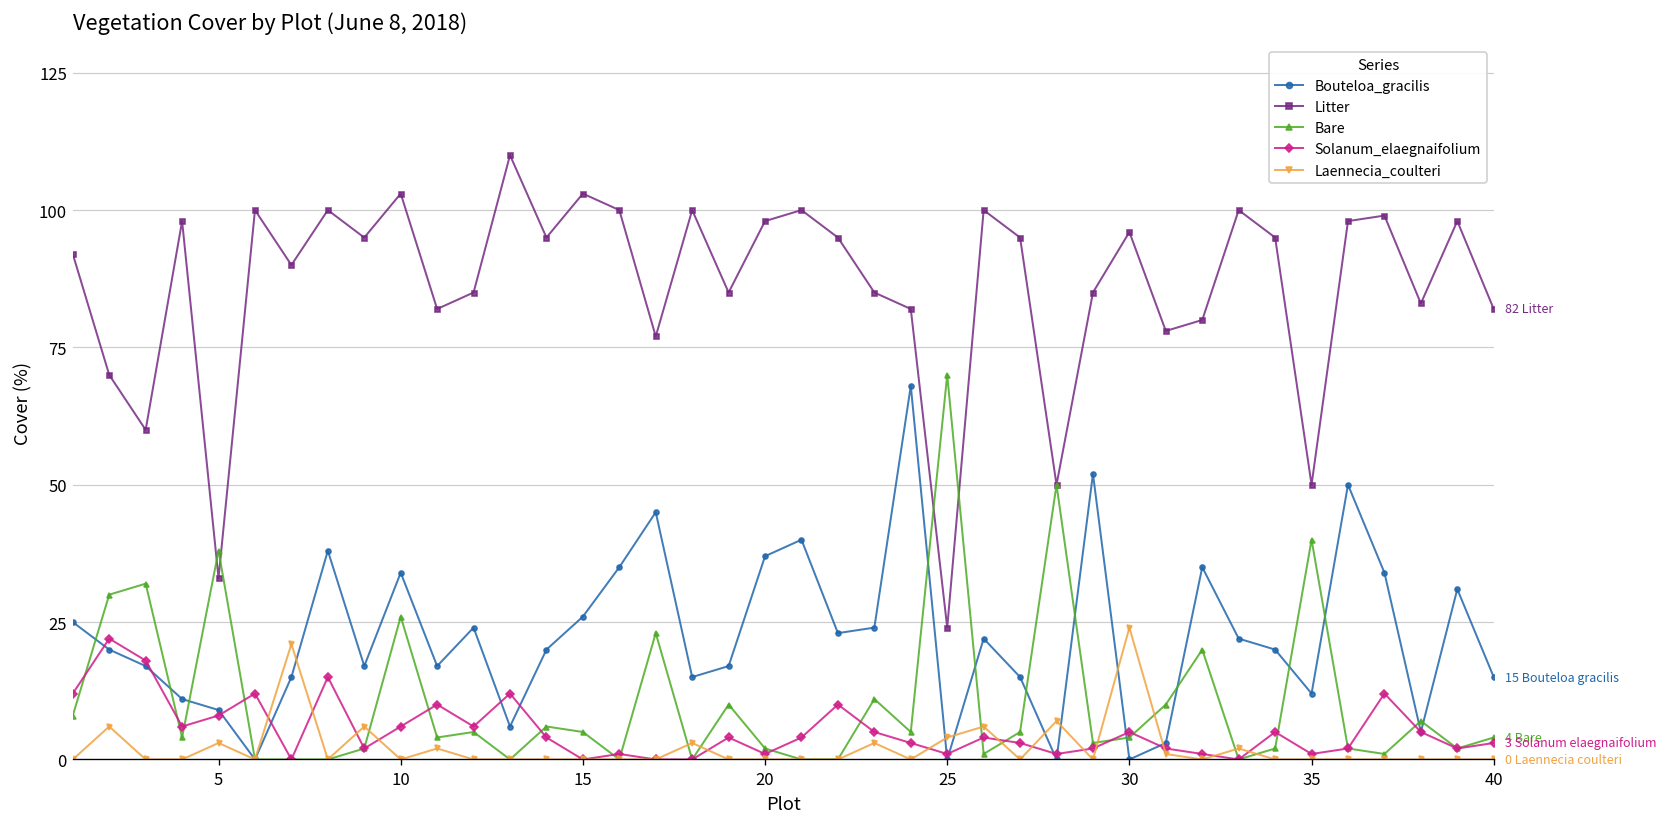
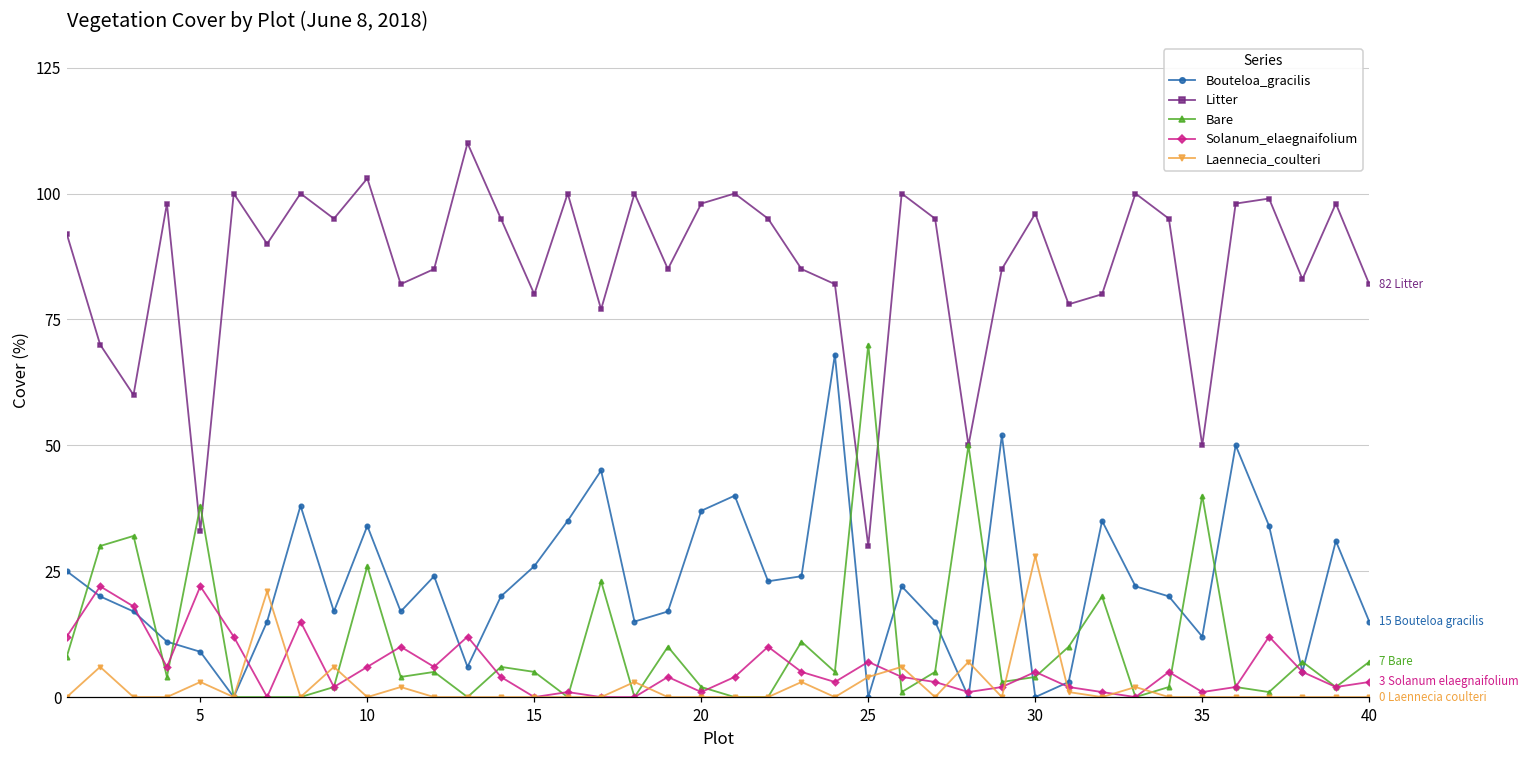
Solanum_elaegnaifolium, 5: 8 -> 22
Litter, 15: 103 -> 80
Litter, 25: 24 -> 30
Solanum_elaegnaifolium, 25: 1 -> 7
Laennecia_coulteri, 30: 24 -> 28
Bare, 40: 4 -> 7
